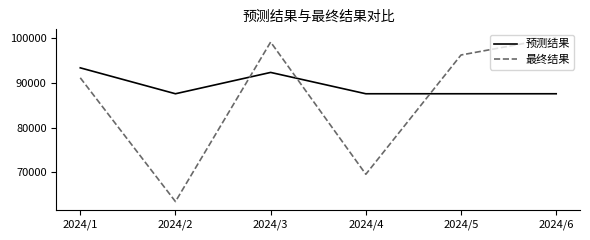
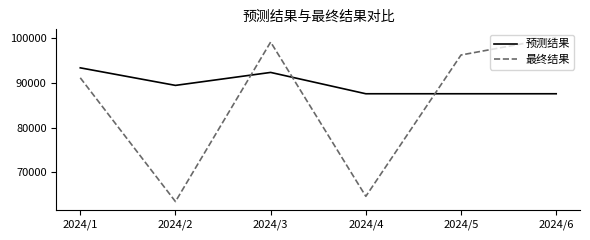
预测结果, 2024/2: 88000 -> 89000
最终结果, 2024/4: 70000 -> 65000
